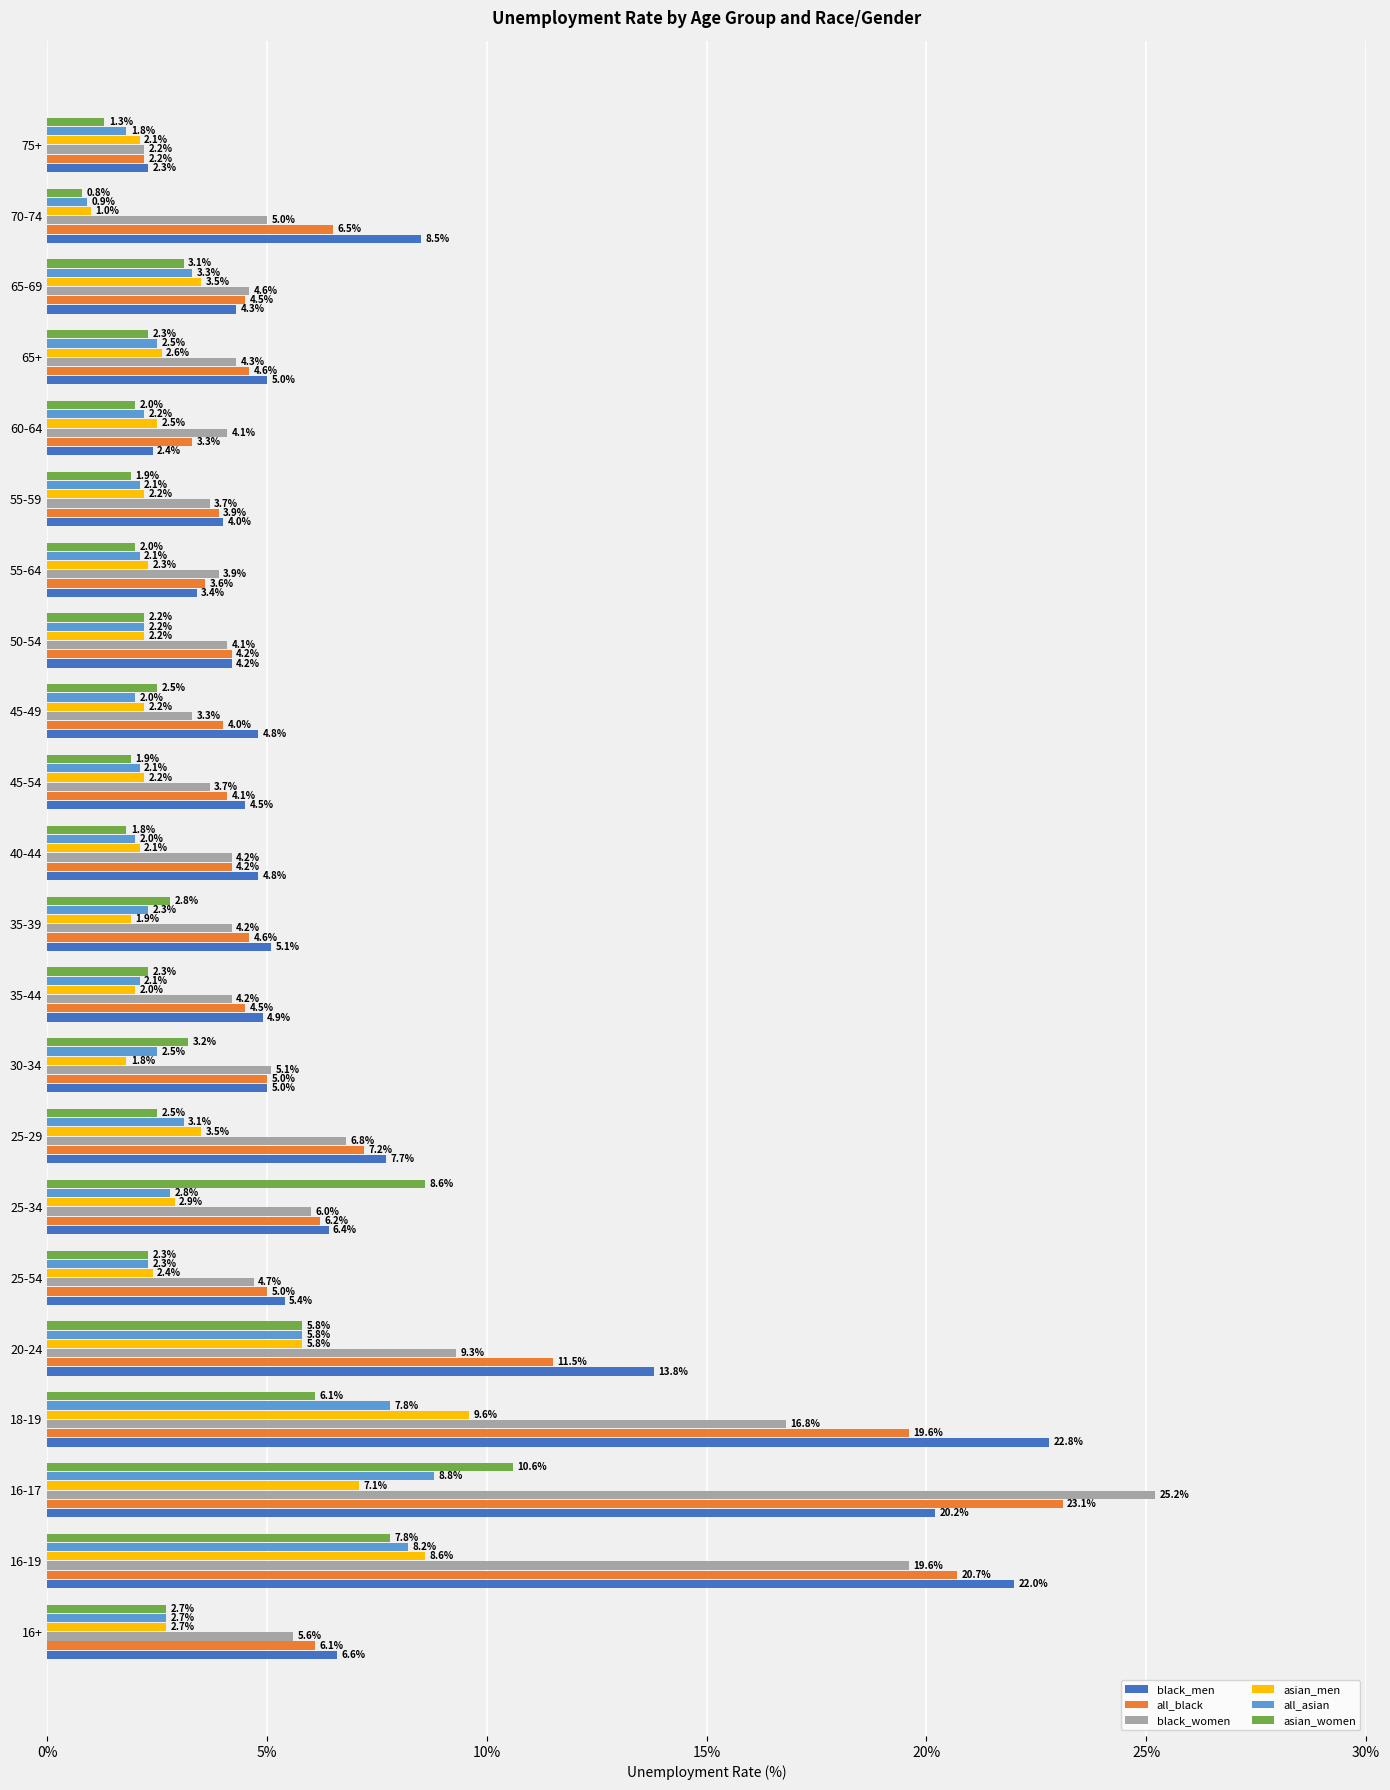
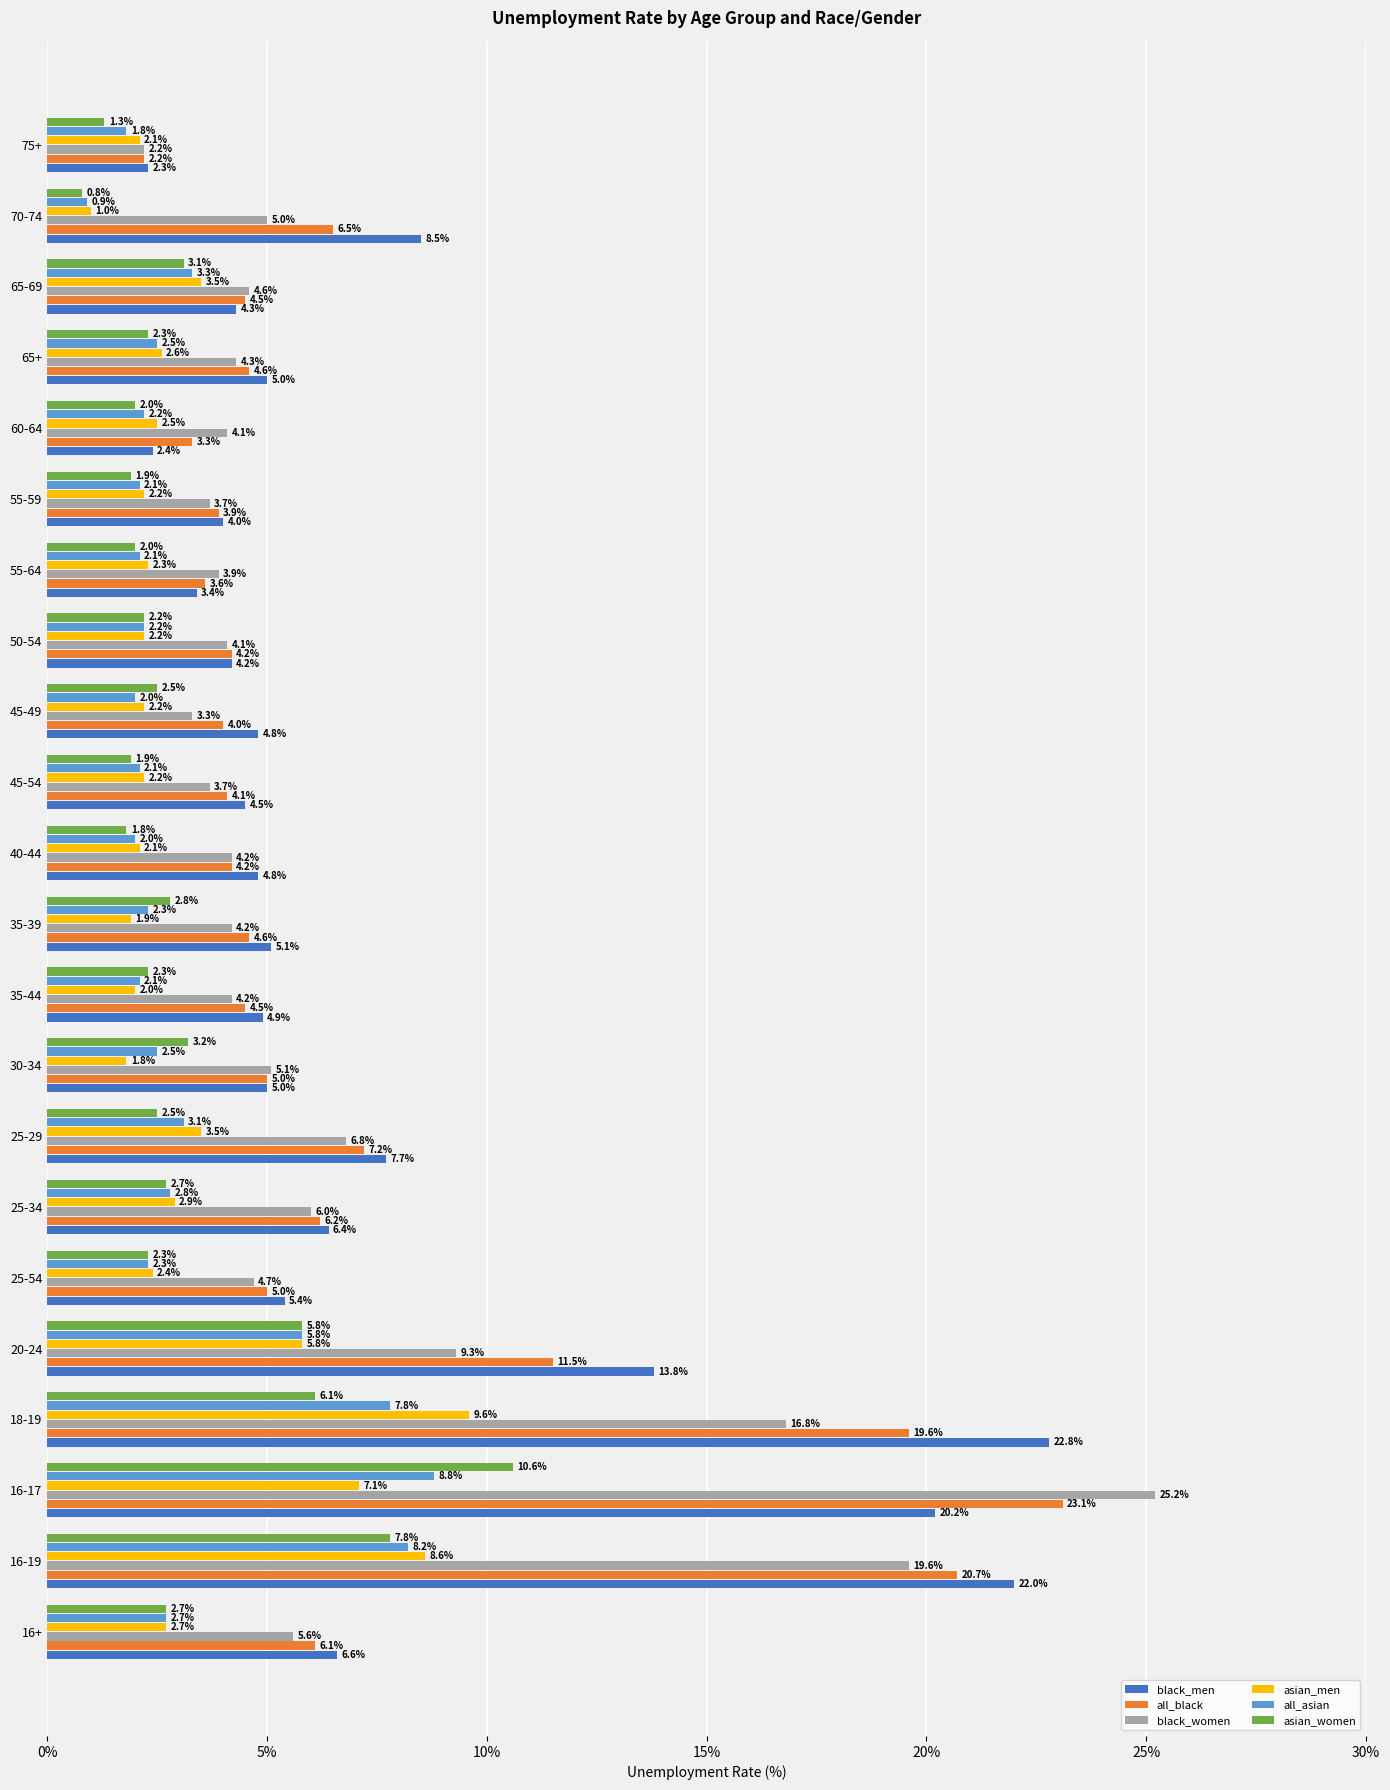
asian_women, 25-34: 8.6% -> 2.7%
